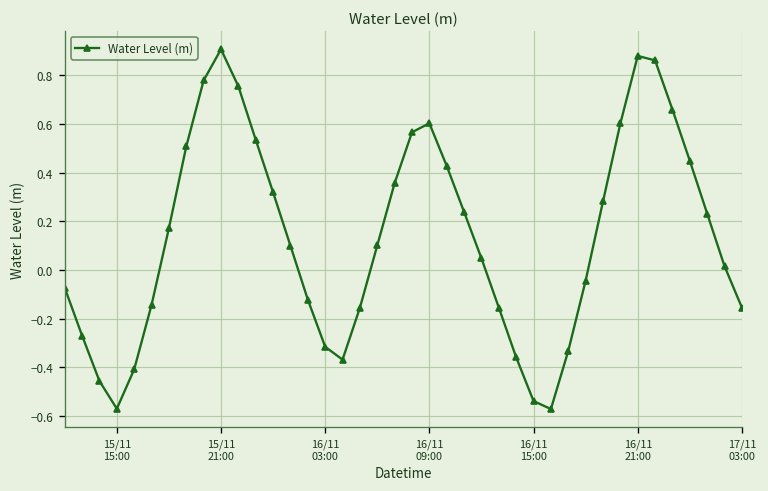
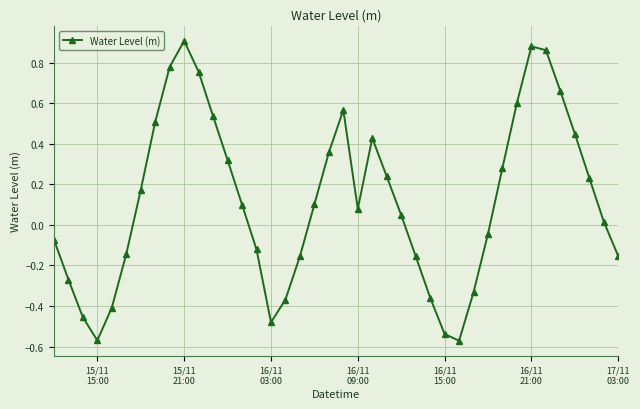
16/11 03:00: -0.32 -> -0.48
16/11 09:00: 0.60 -> 0.08
